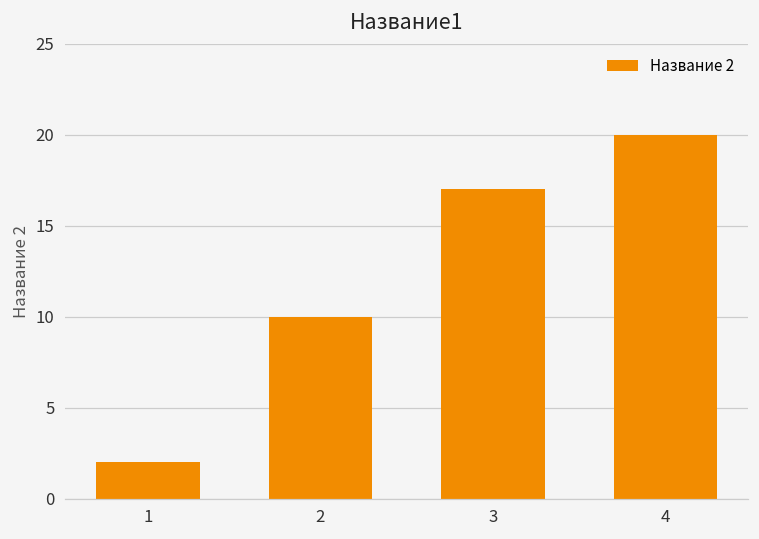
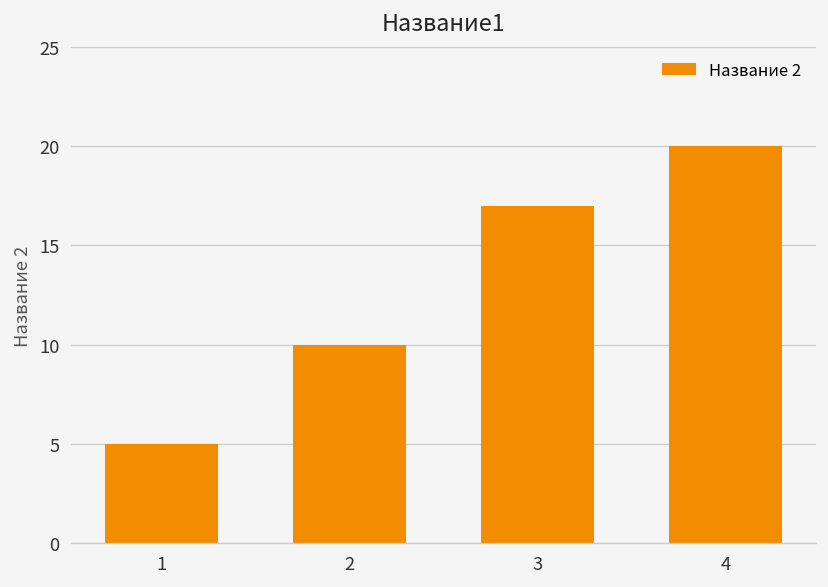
1: 2 -> 5
